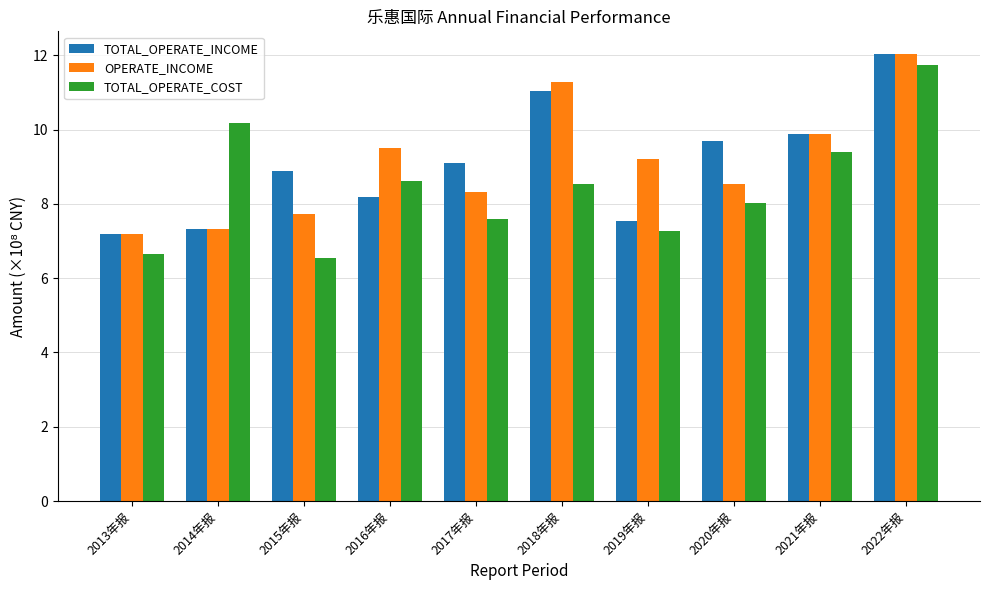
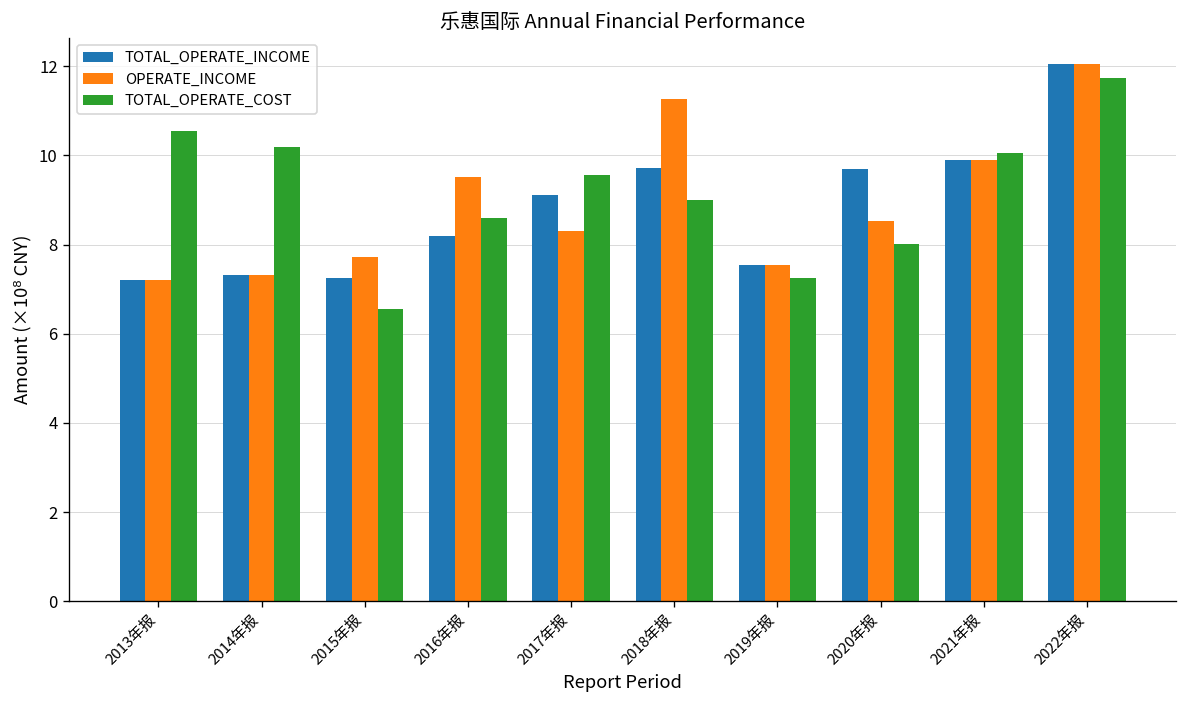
TOTAL_OPERATE_COST, 2013年报: 6.7 -> 10.6
TOTAL_OPERATE_INCOME, 2015年报: 8.9 -> 7.2
TOTAL_OPERATE_COST, 2017年报: 7.6 -> 9.6
TOTAL_OPERATE_INCOME, 2018年报: 11.0 -> 9.7
TOTAL_OPERATE_COST, 2018年报: 8.5 -> 9.0
OPERATE_INCOME, 2019年报: 9.2 -> 7.5
TOTAL_OPERATE_COST, 2021年报: 9.4 -> 10.1
